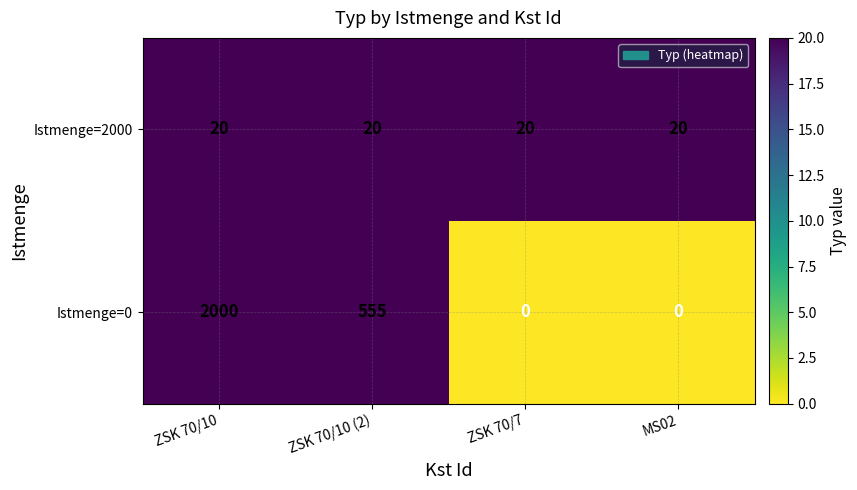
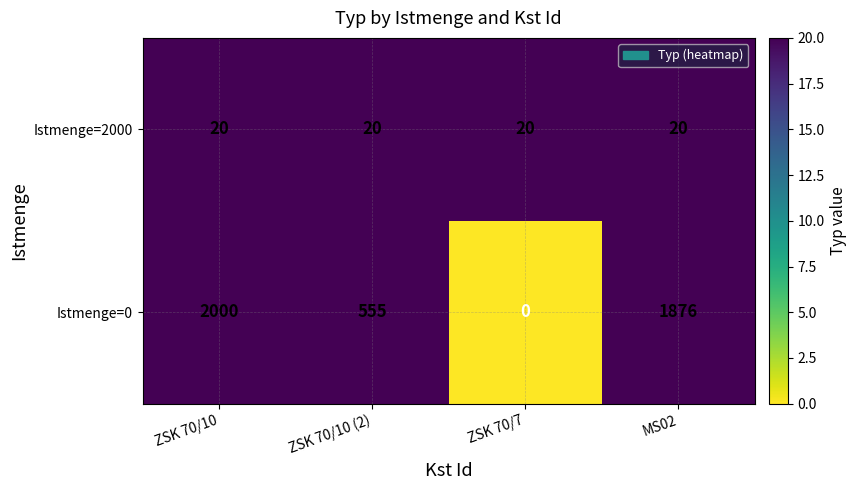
Istmenge=0, MS02: 0 -> 1876
